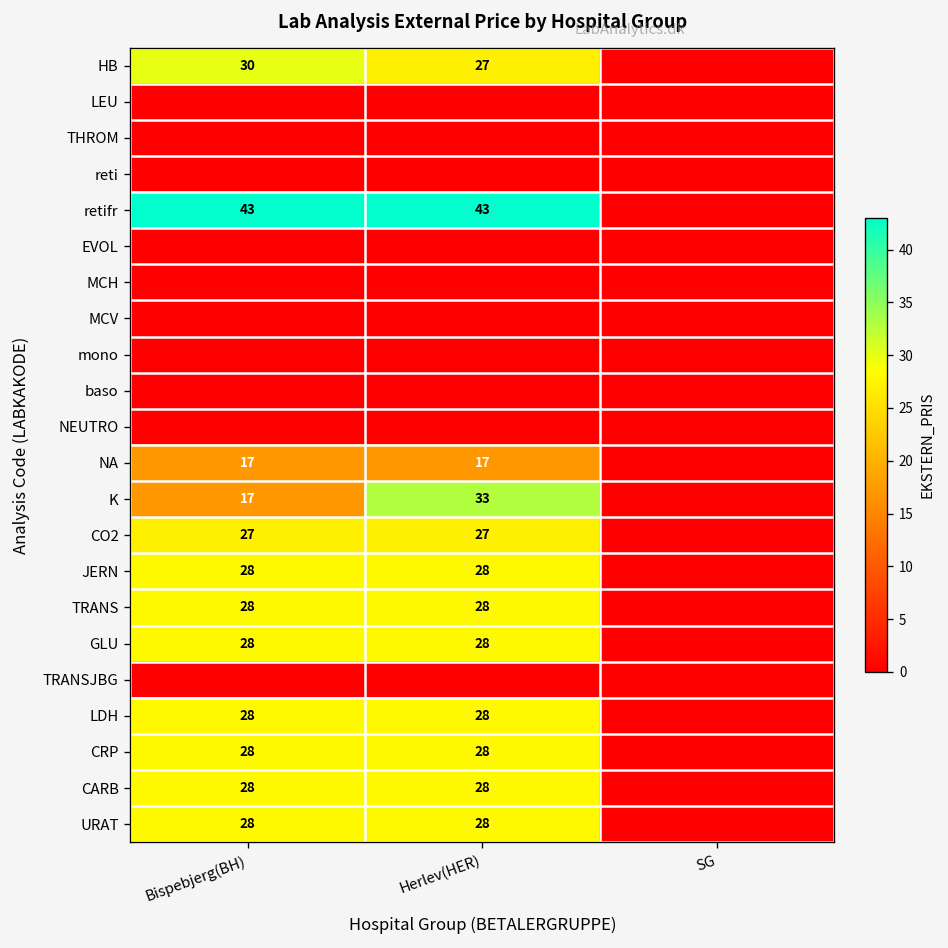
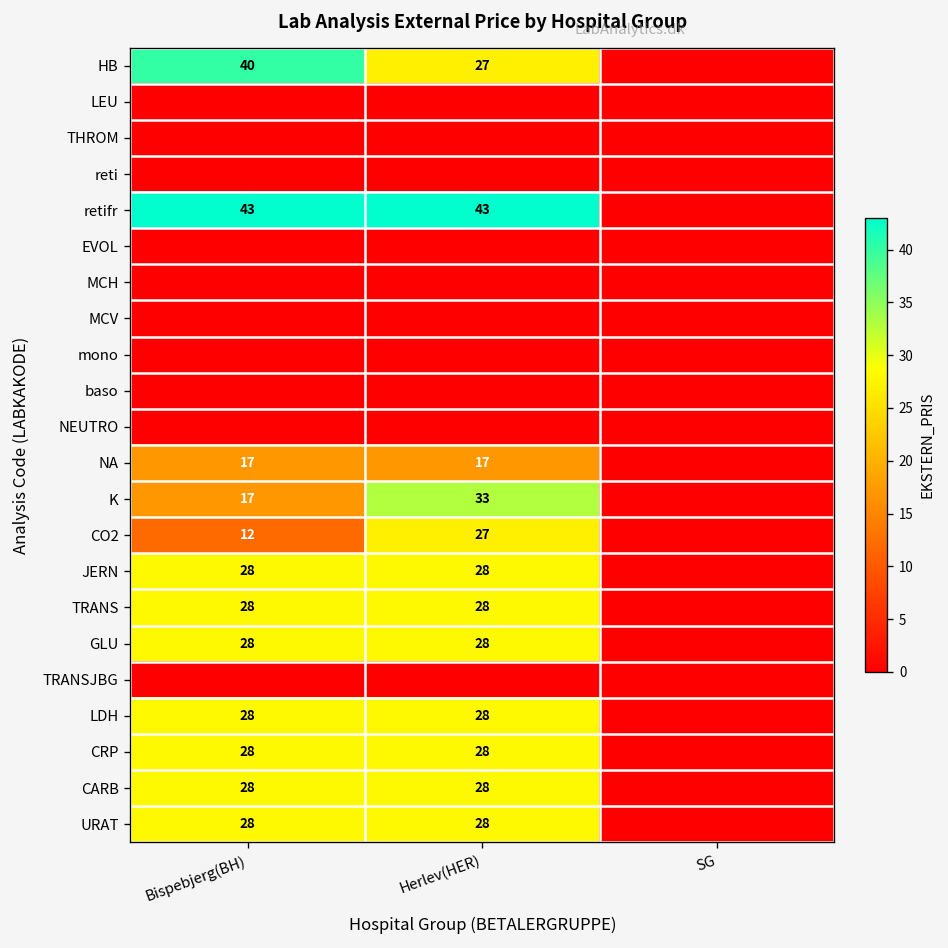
HB, Bispebjerg(BH): 30 -> 40
CO2, Bispebjerg(BH): 27 -> 12
